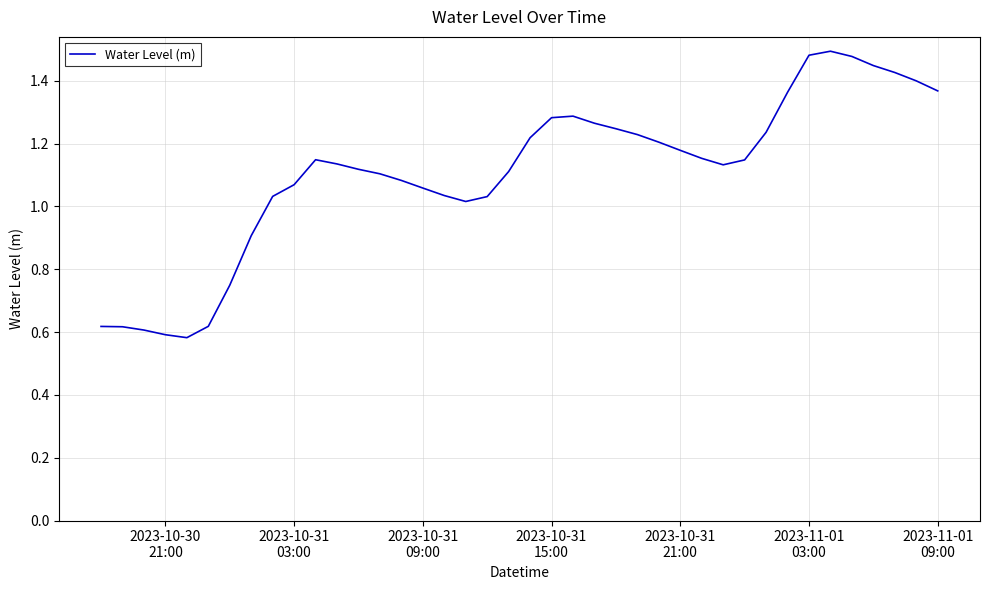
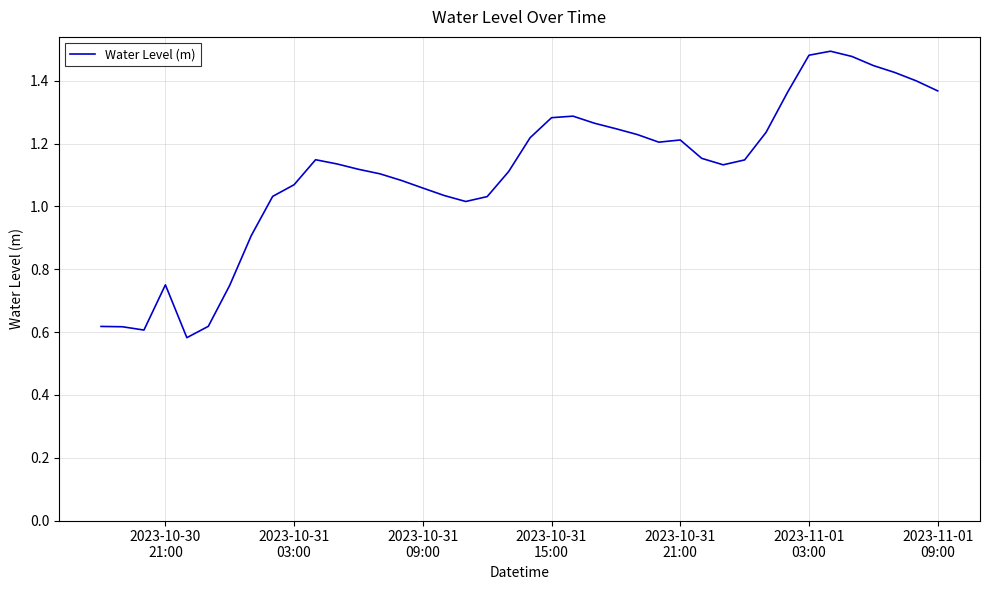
2023-10-30 21:00: 0.59 -> 0.75
2023-10-31 21:00: 1.18 -> 1.21
